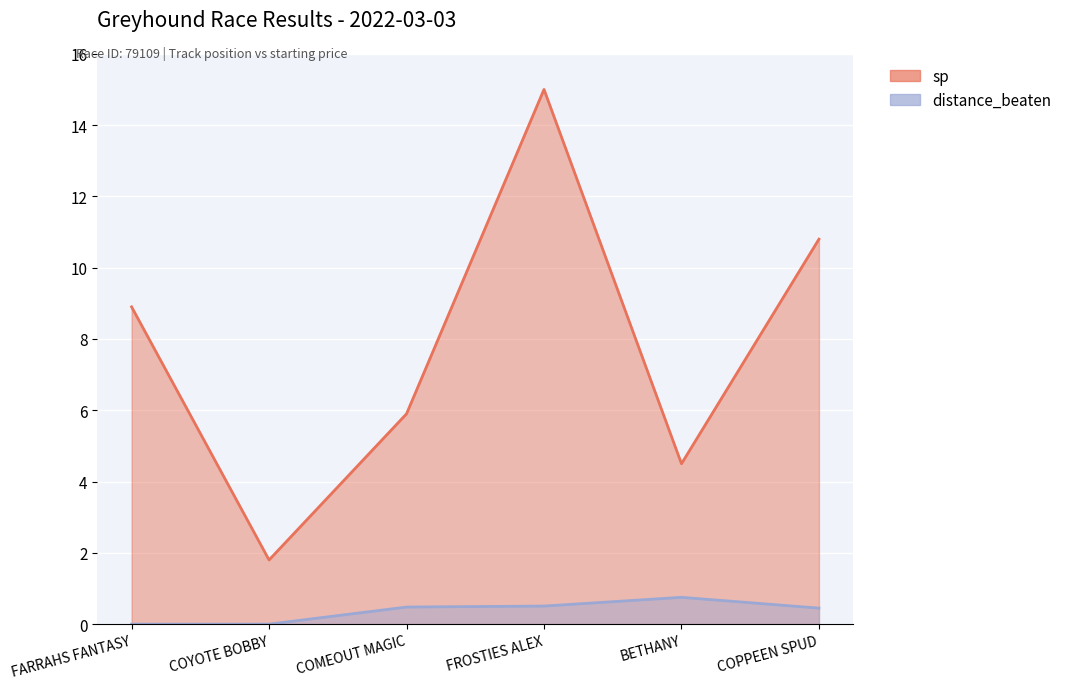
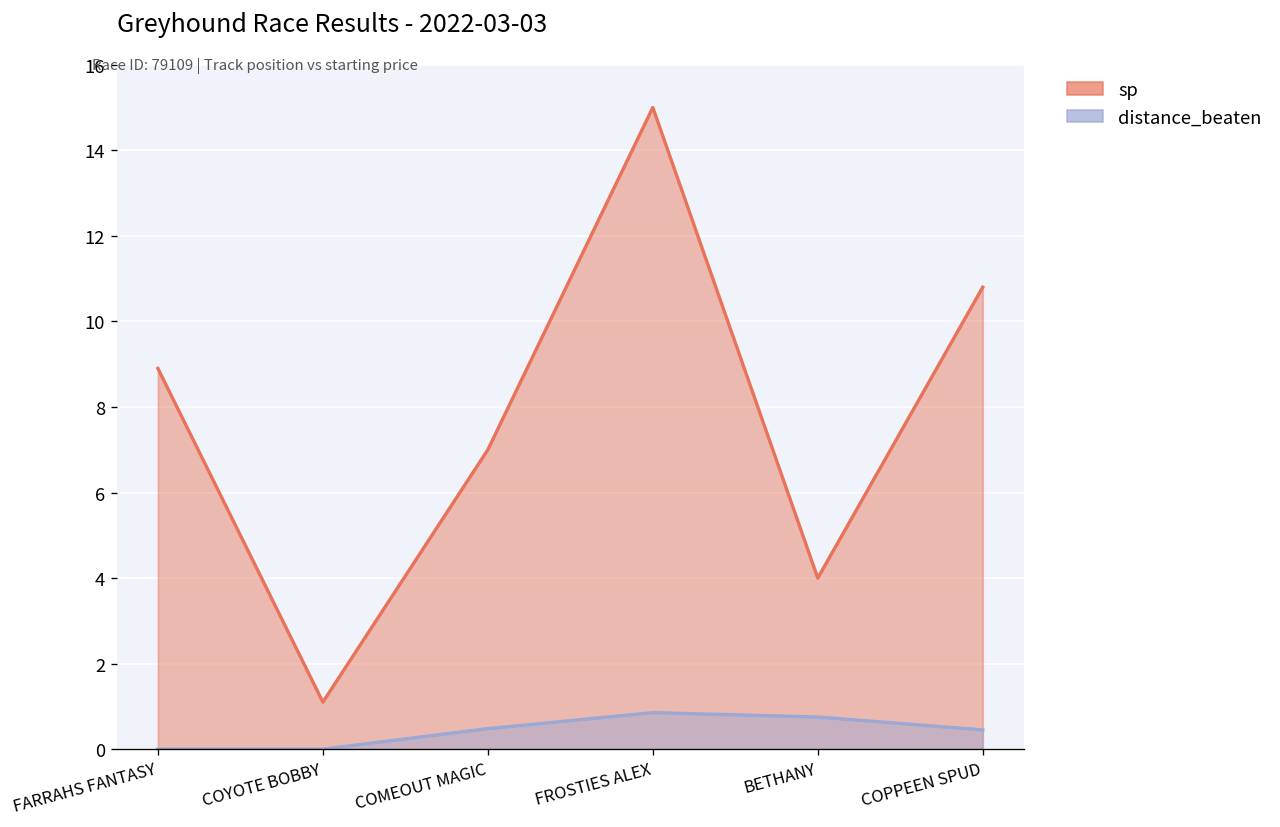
sp, COYOTE BOBBY: 1.8 -> 1.1
sp, COMEOUT MAGIC: 5.9 -> 7.0
distance_beaten, FROSTIES ALEX: 0.5 -> 0.9
sp, BETHANY: 4.5 -> 4.0
